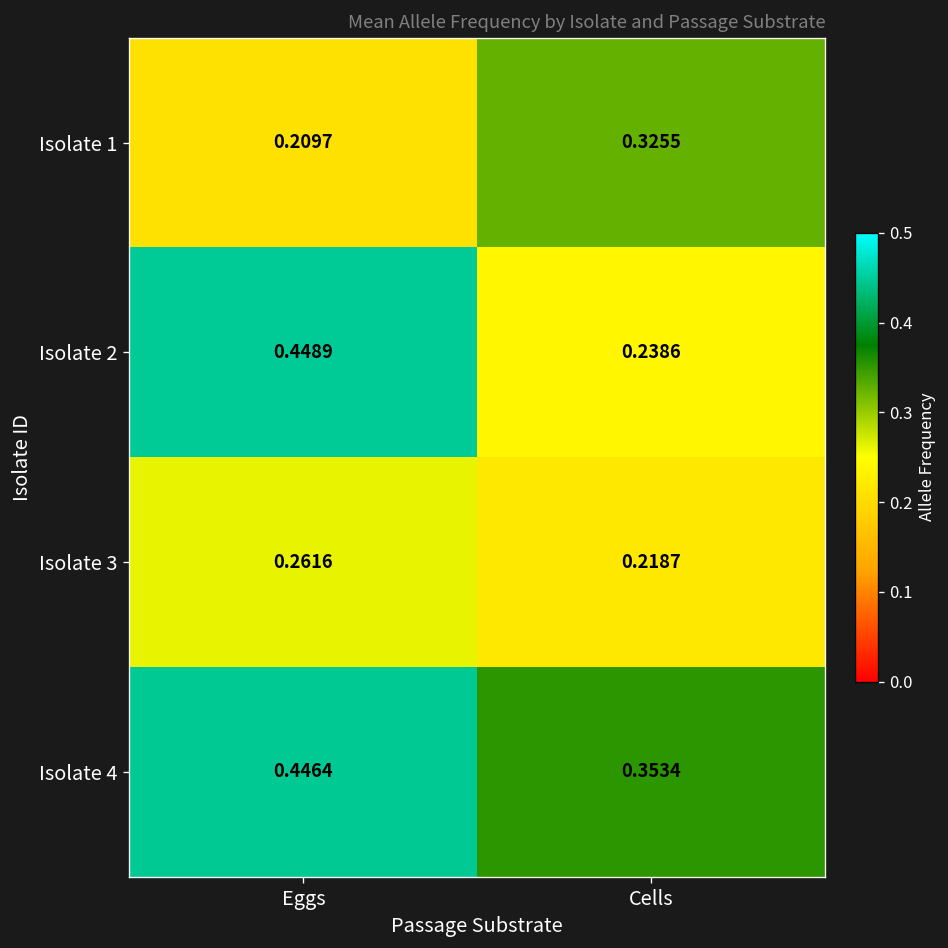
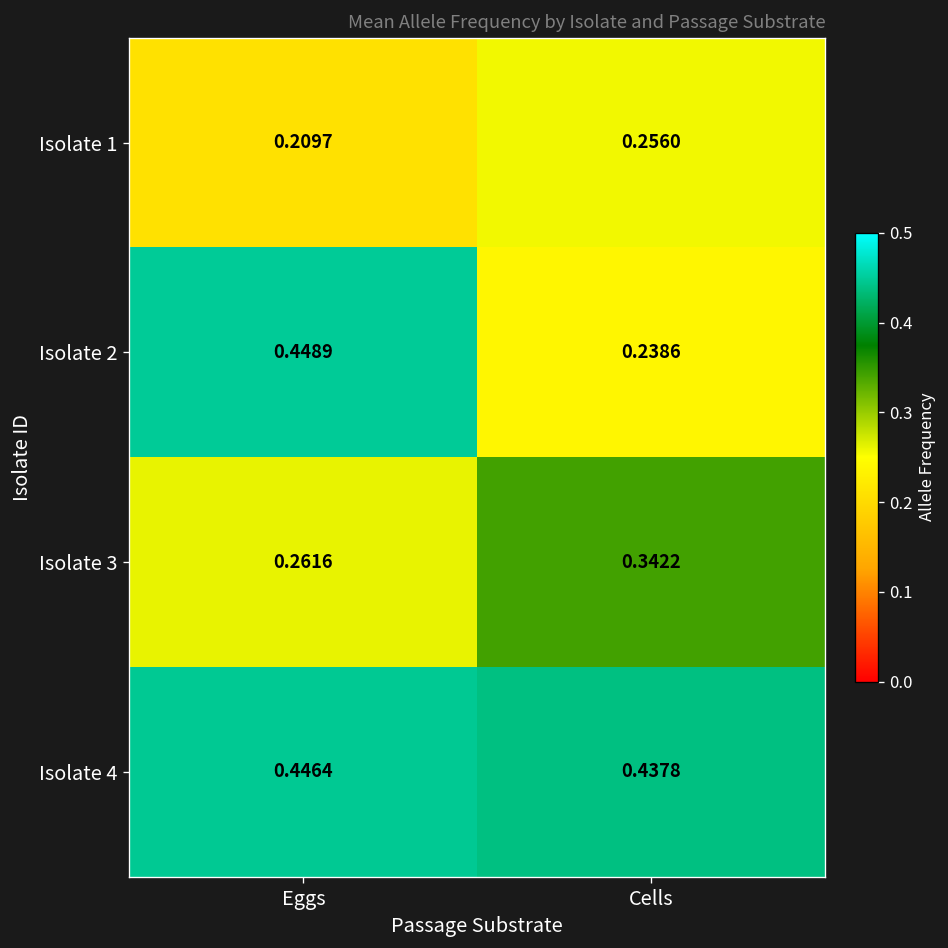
Isolate 1, Cells: 0.3255 -> 0.2560
Isolate 3, Cells: 0.2187 -> 0.3422
Isolate 4, Cells: 0.3534 -> 0.4378
